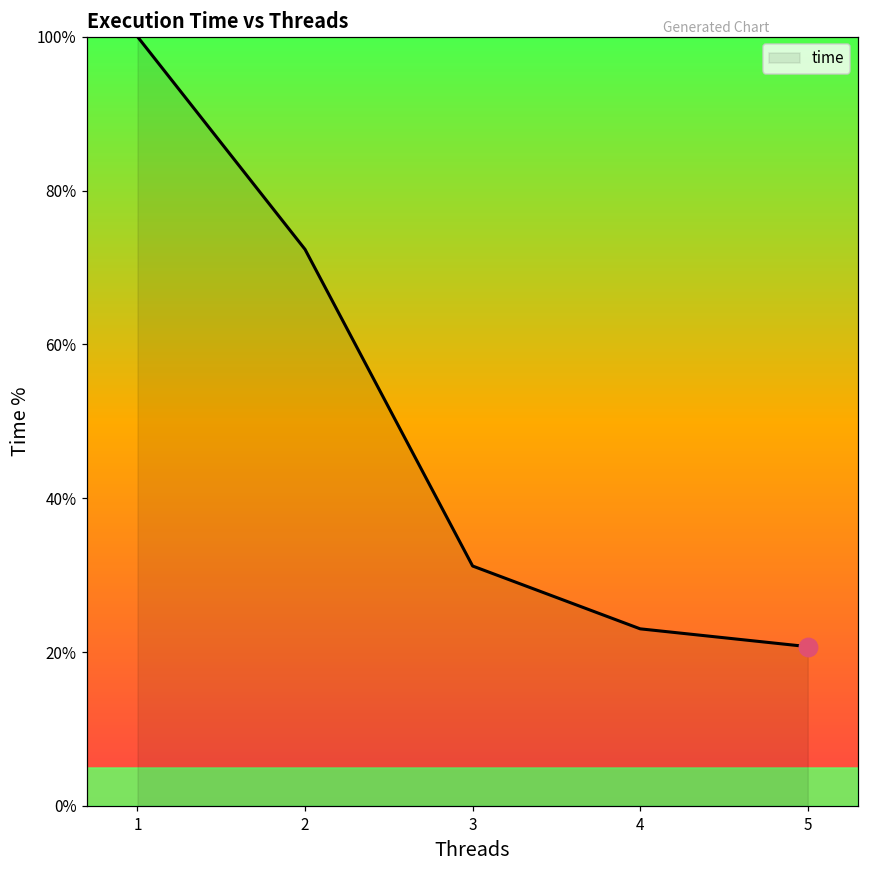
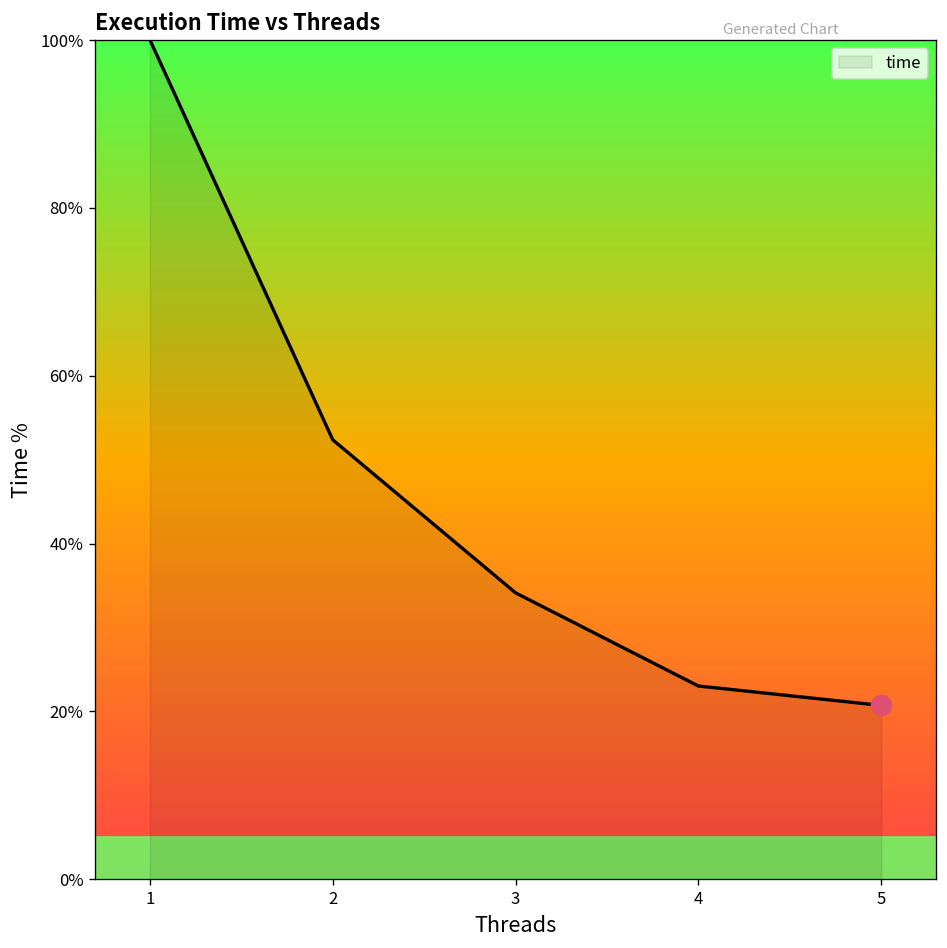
time, 2: 72% -> 52%
time, 3: 31% -> 34%
